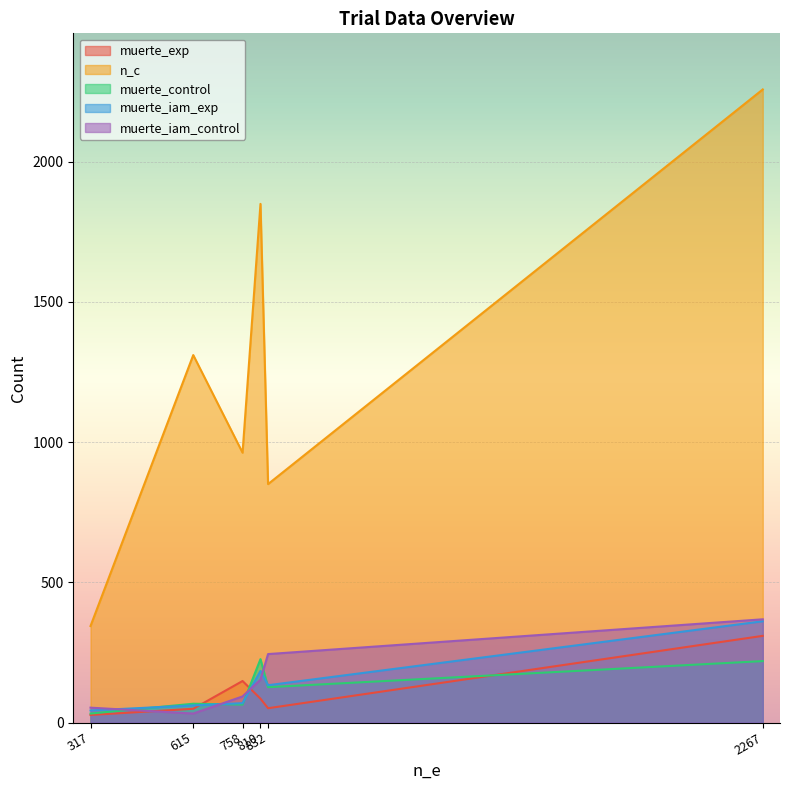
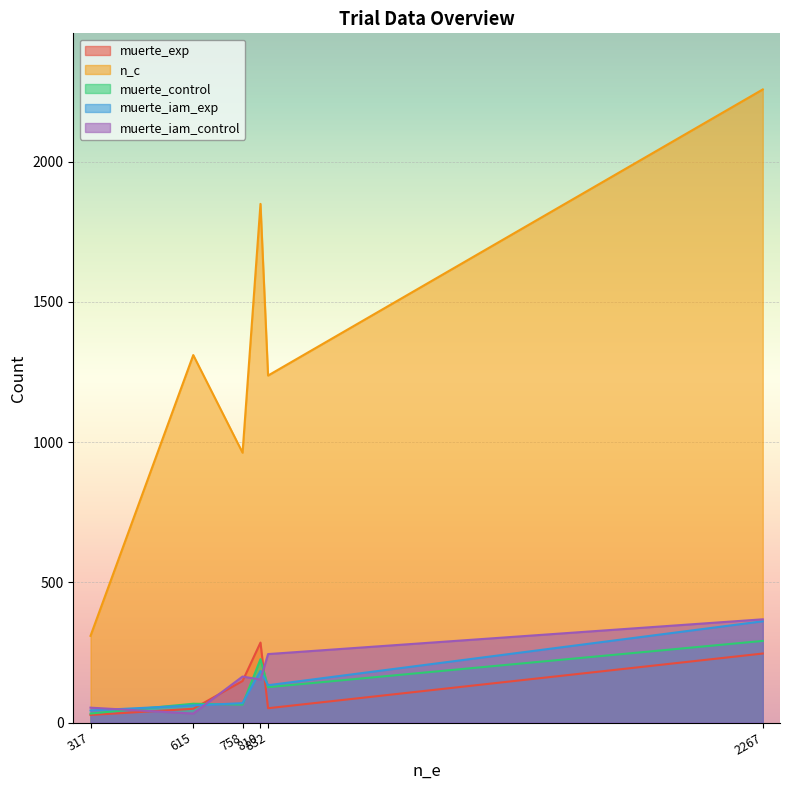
n_c, 317: 340 -> 310
muerte_iam_control, 758: 90 -> 160
muerte_exp, 810: 90 -> 290
n_c, 832: 850 -> 1240
muerte_exp, 2267: 310 -> 250
muerte_control, 2267: 220 -> 290
